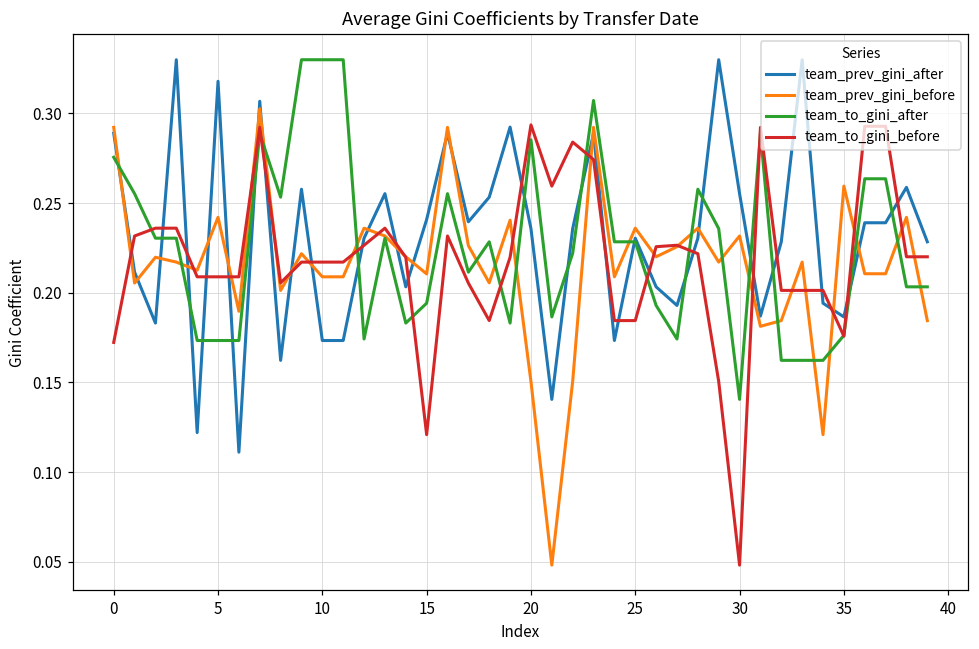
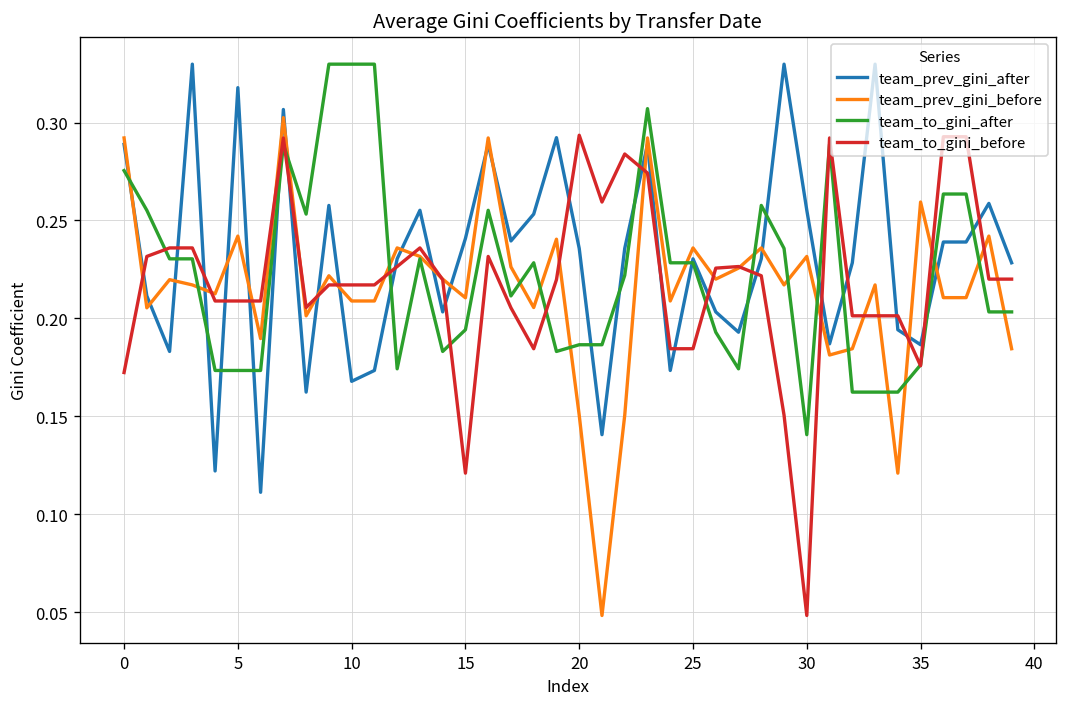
team_prev_gini_after, 10: 0.173 -> 0.168
team_to_gini_after, 20: 0.285 -> 0.187
